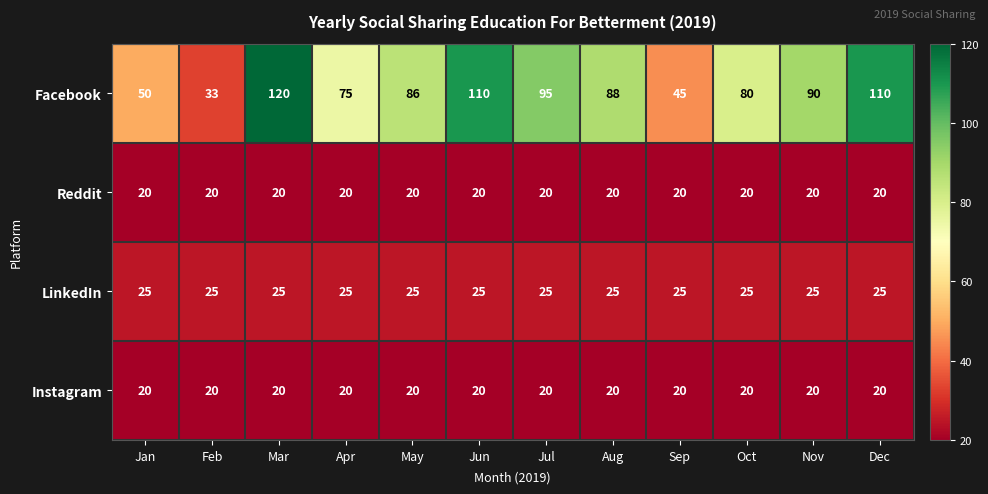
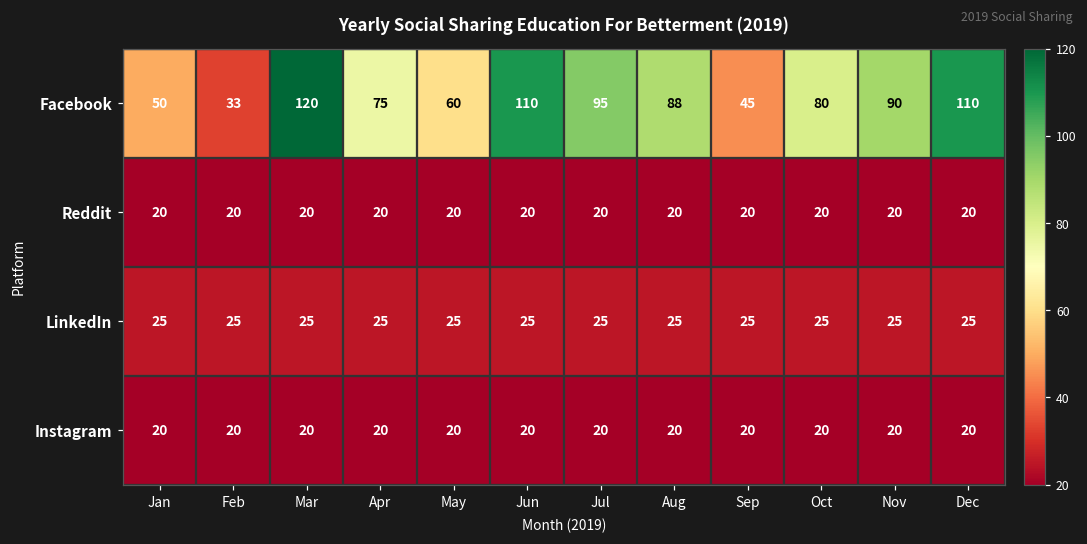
Facebook, May: 86 -> 60
